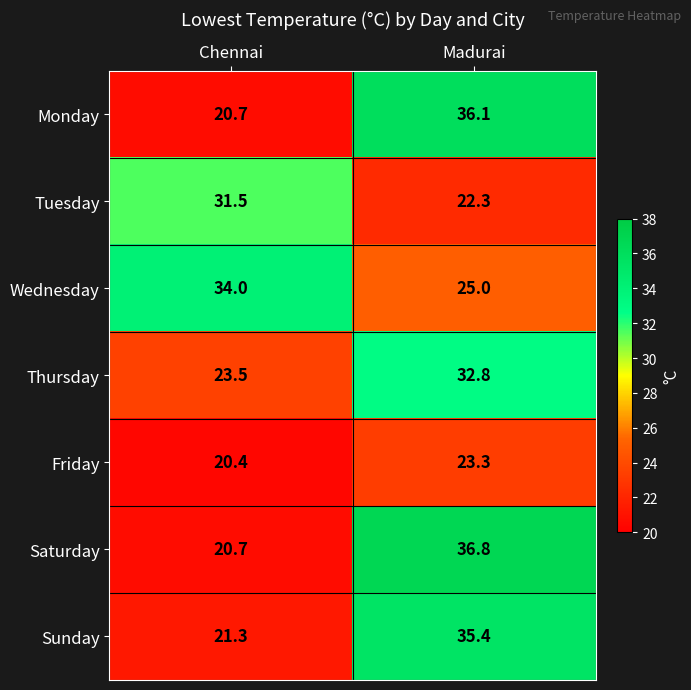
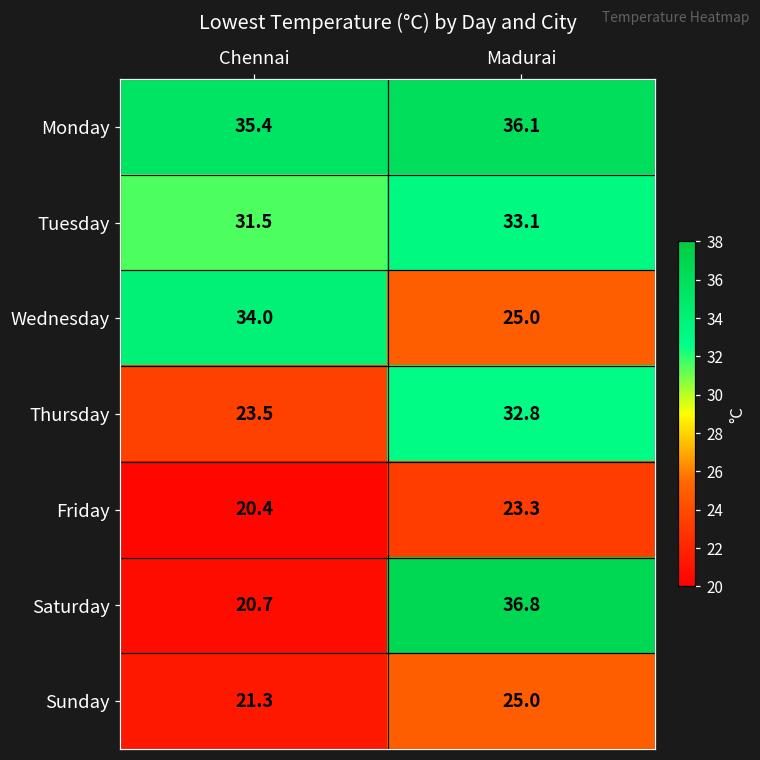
Monday, Chennai: 20.7 -> 35.4
Tuesday, Madurai: 22.3 -> 33.1
Sunday, Madurai: 35.4 -> 25.0
